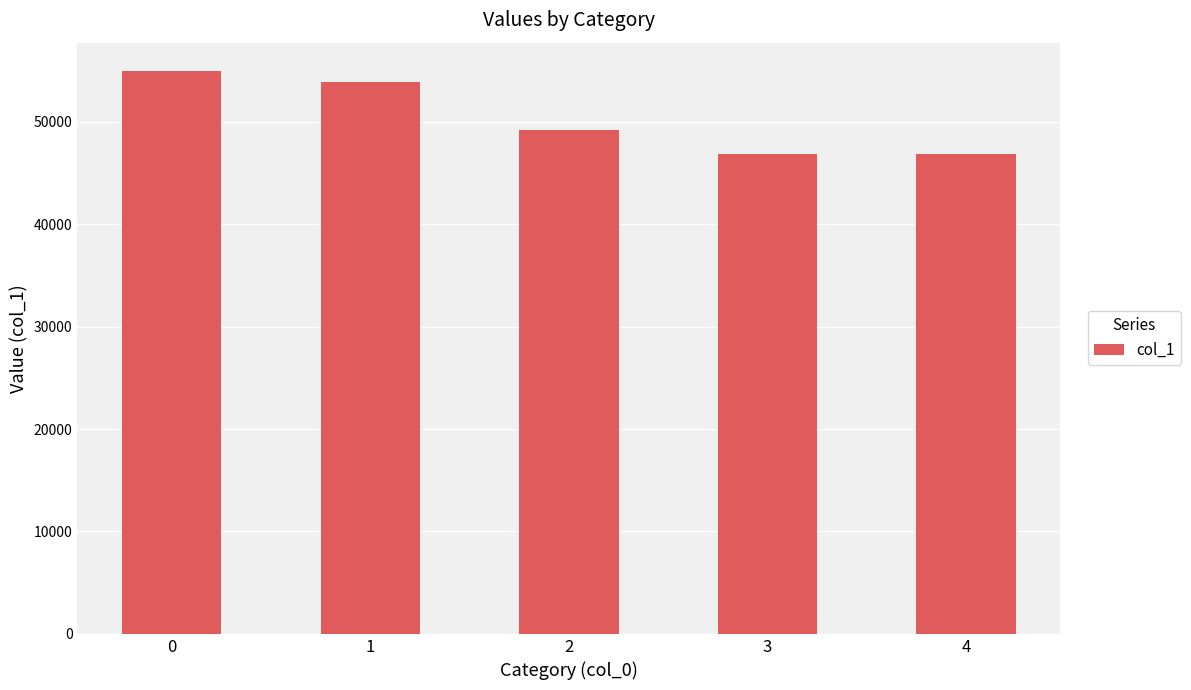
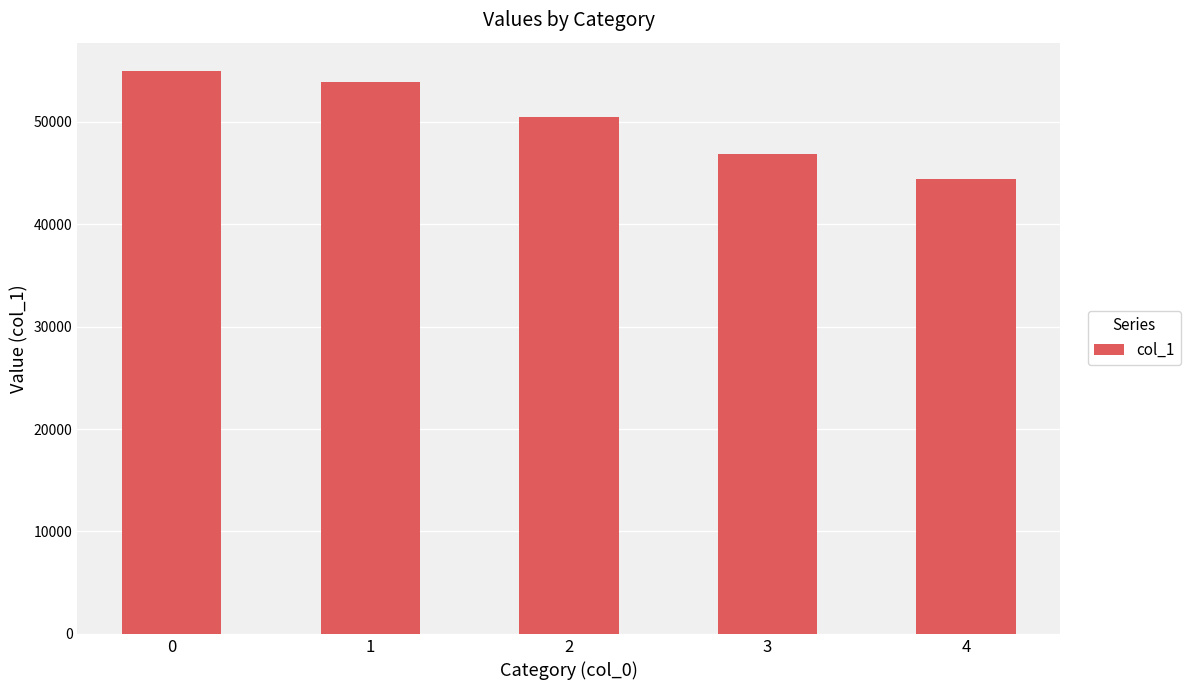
2: 49200 -> 50400
4: 46900 -> 44400
